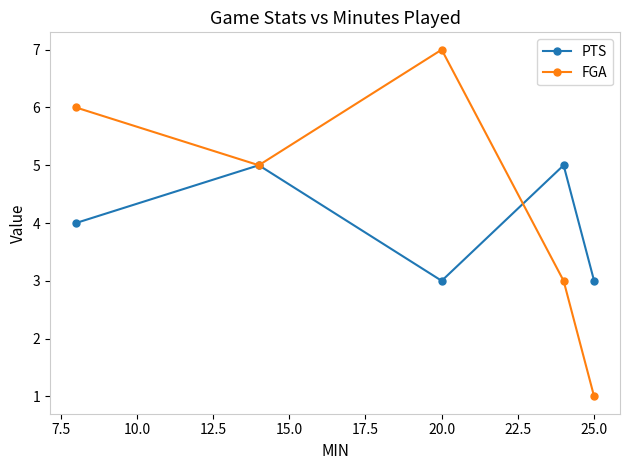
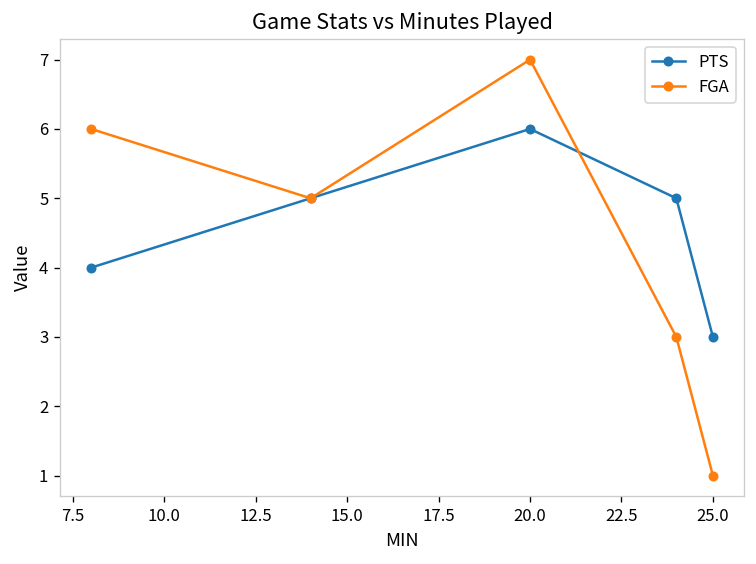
PTS, 20.0: 3 -> 6
